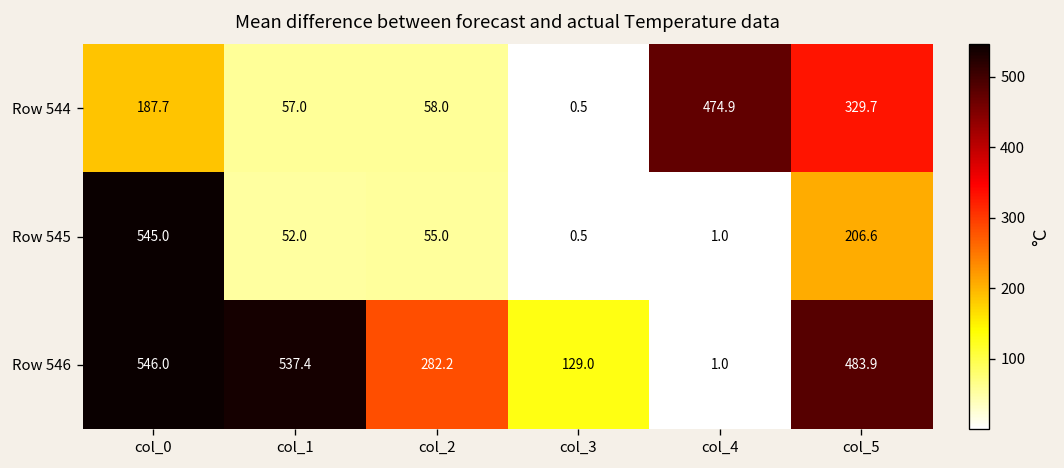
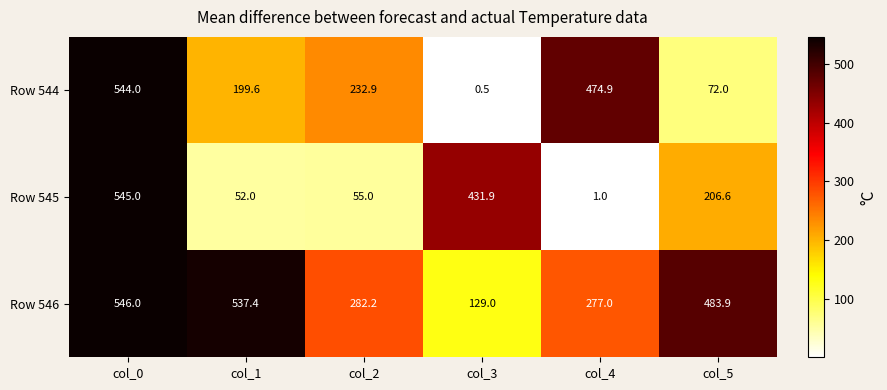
Row 544, col_0: 187.7 -> 544.0
Row 544, col_1: 57.0 -> 199.6
Row 544, col_2: 58.0 -> 232.9
Row 544, col_5: 329.7 -> 72.0
Row 545, col_3: 0.5 -> 431.9
Row 546, col_4: 1.0 -> 277.0
